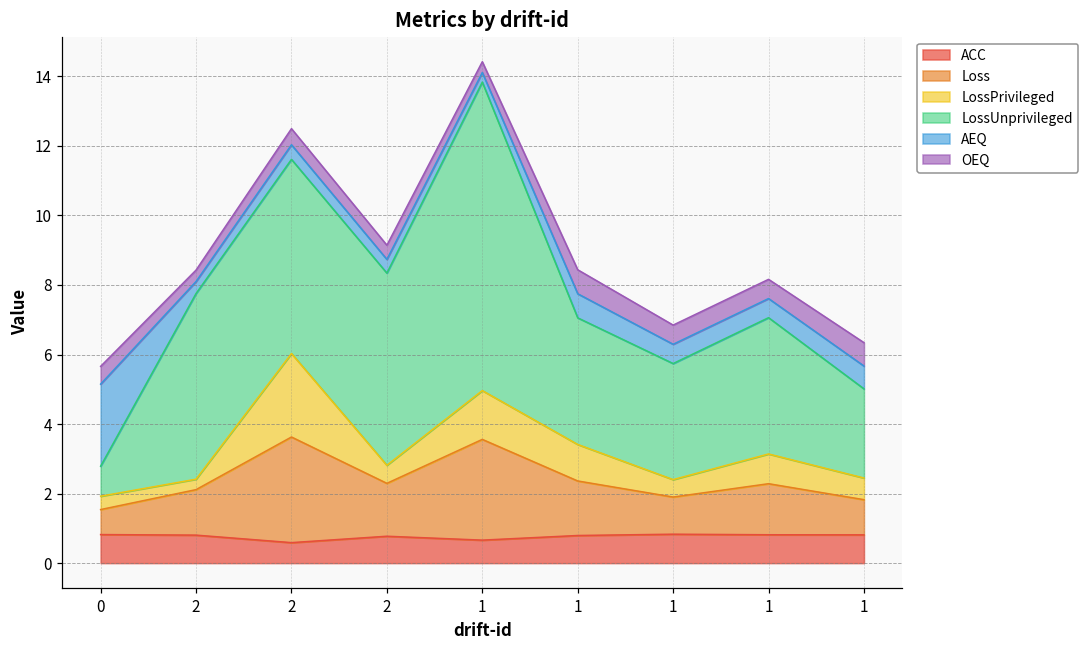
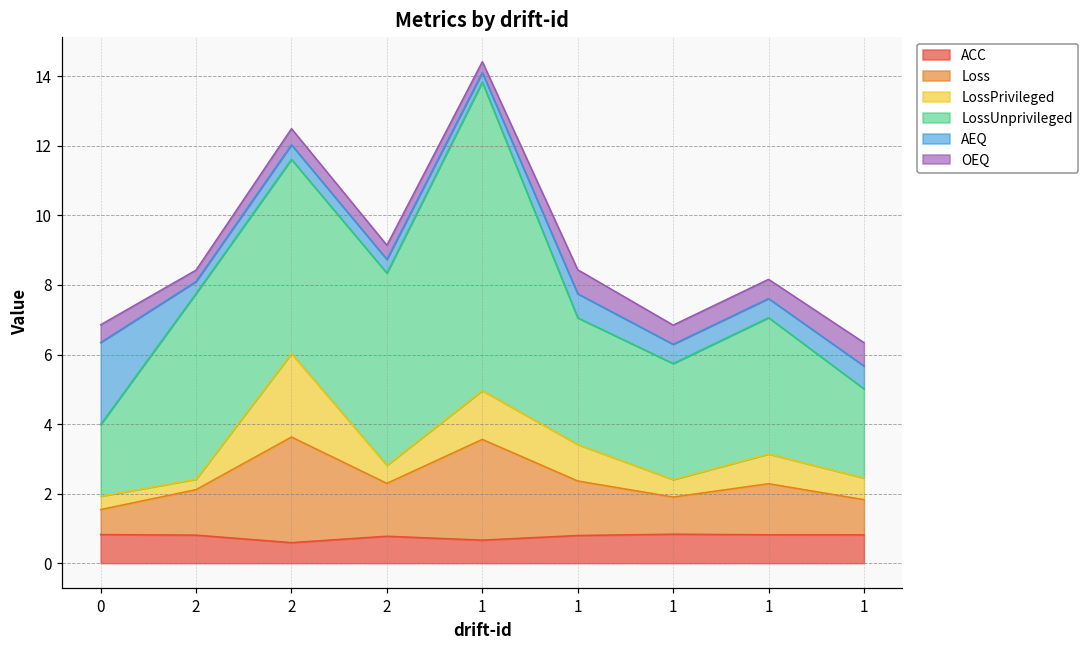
LossUnprivileged, 0: 0.9 -> 2.1
